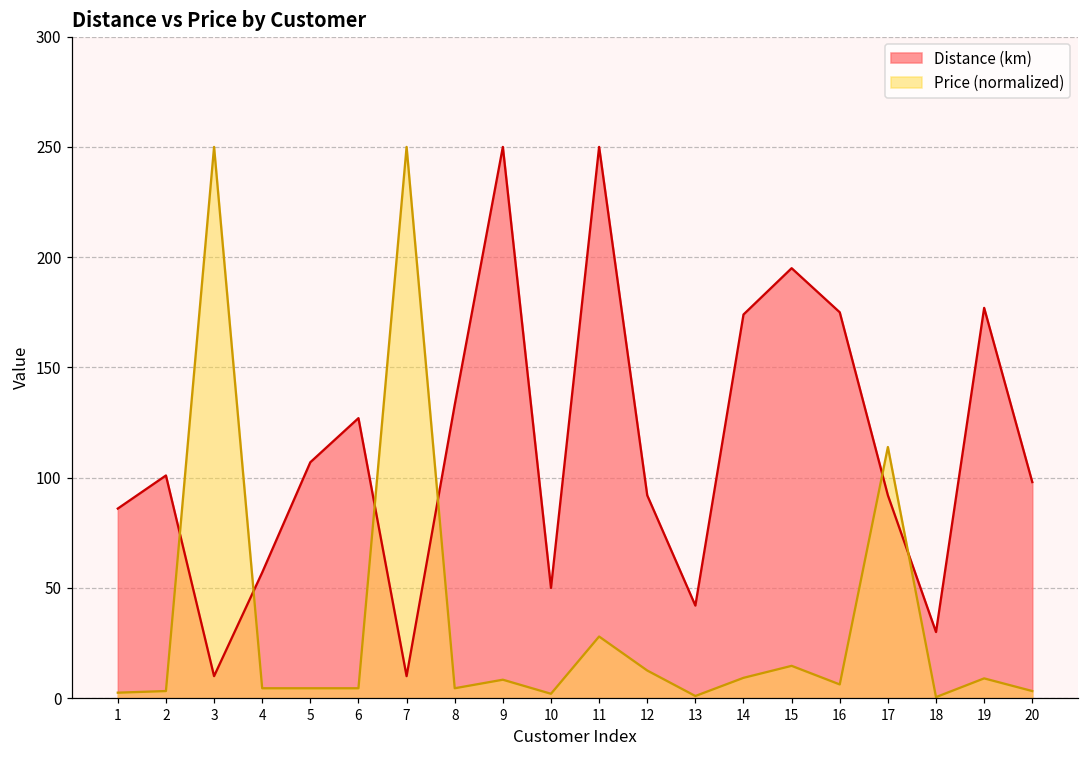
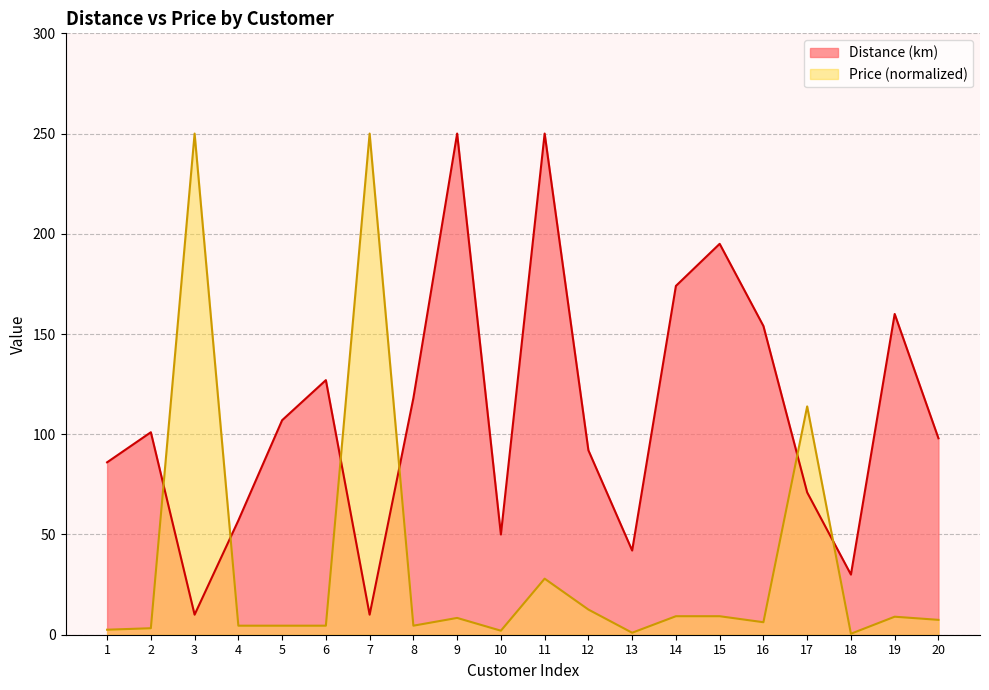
Distance (km), 8: 133 -> 118
Price (normalized), 15: 15 -> 9
Distance (km), 16: 175 -> 154
Distance (km), 17: 92 -> 71
Distance (km), 19: 177 -> 160
Price (normalized), 20: 3 -> 7
